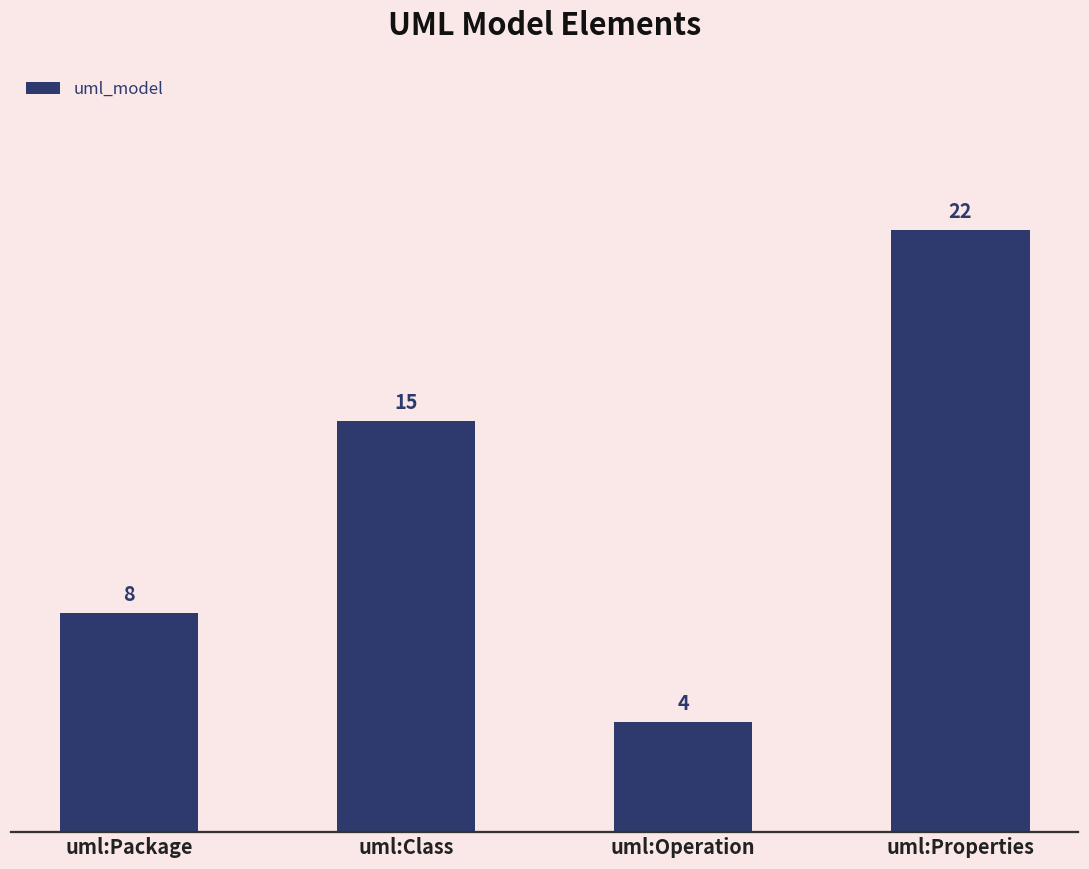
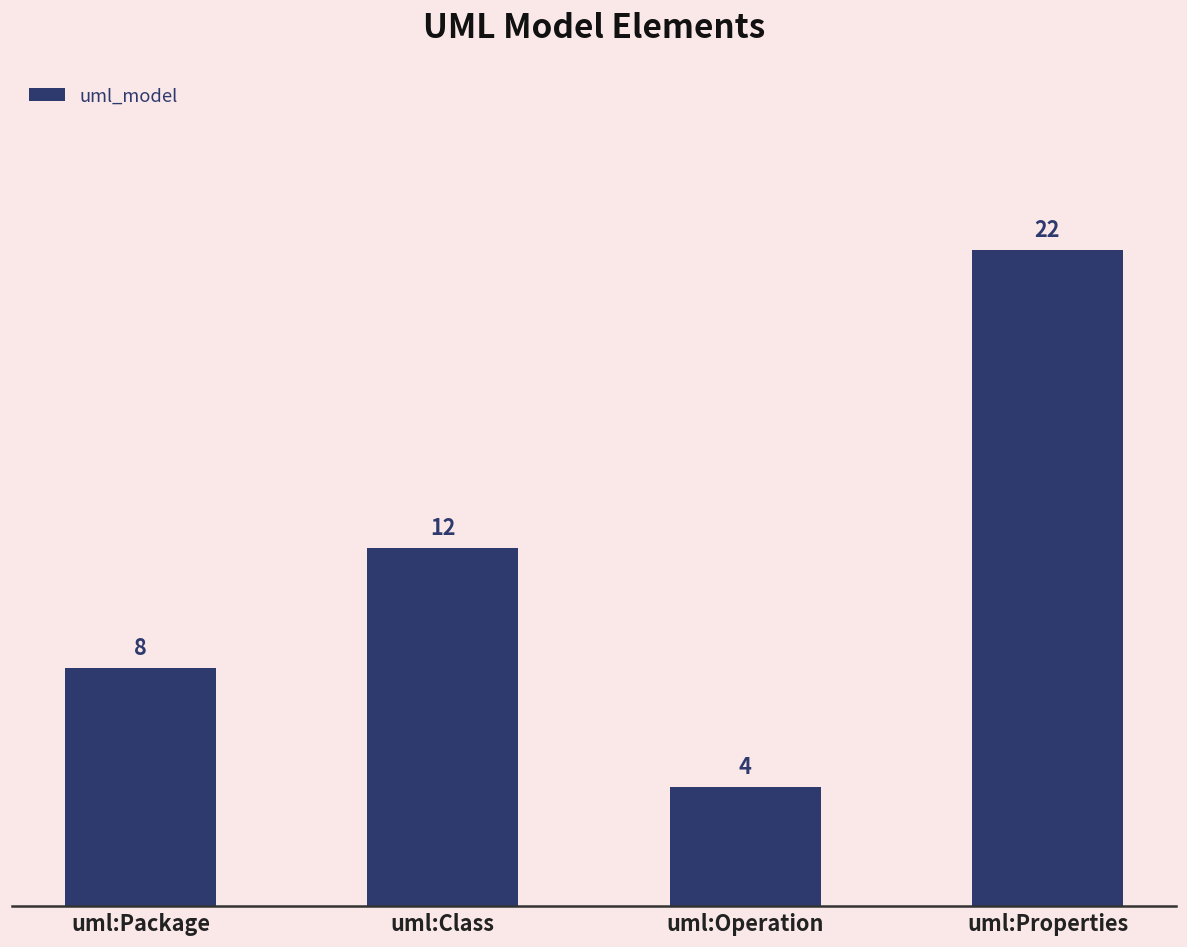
uml:Class: 15 -> 12
